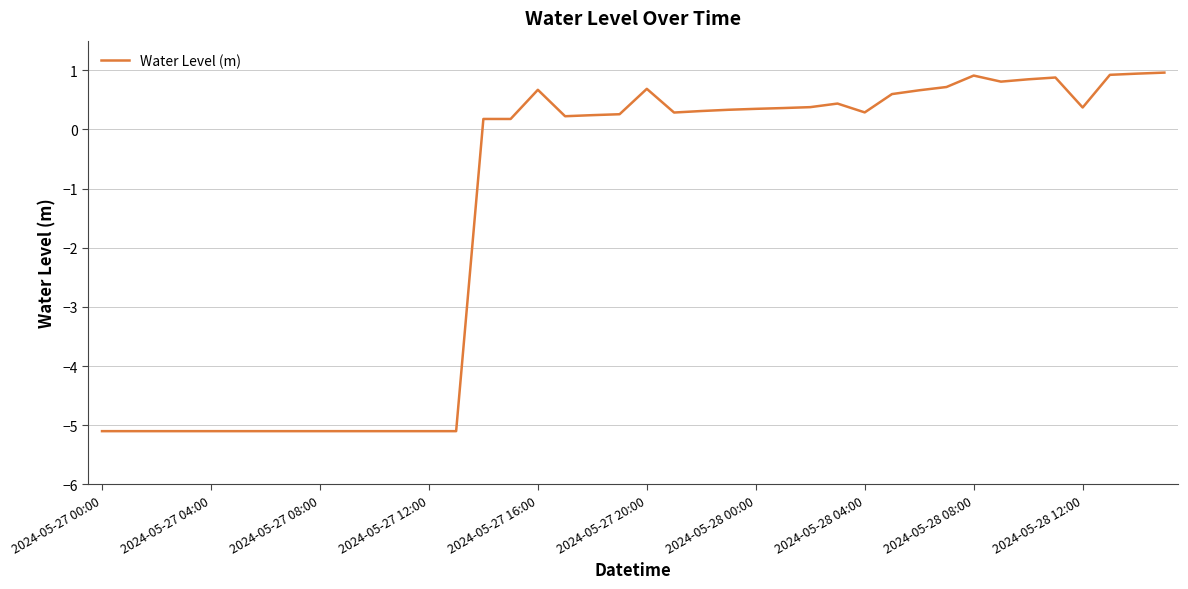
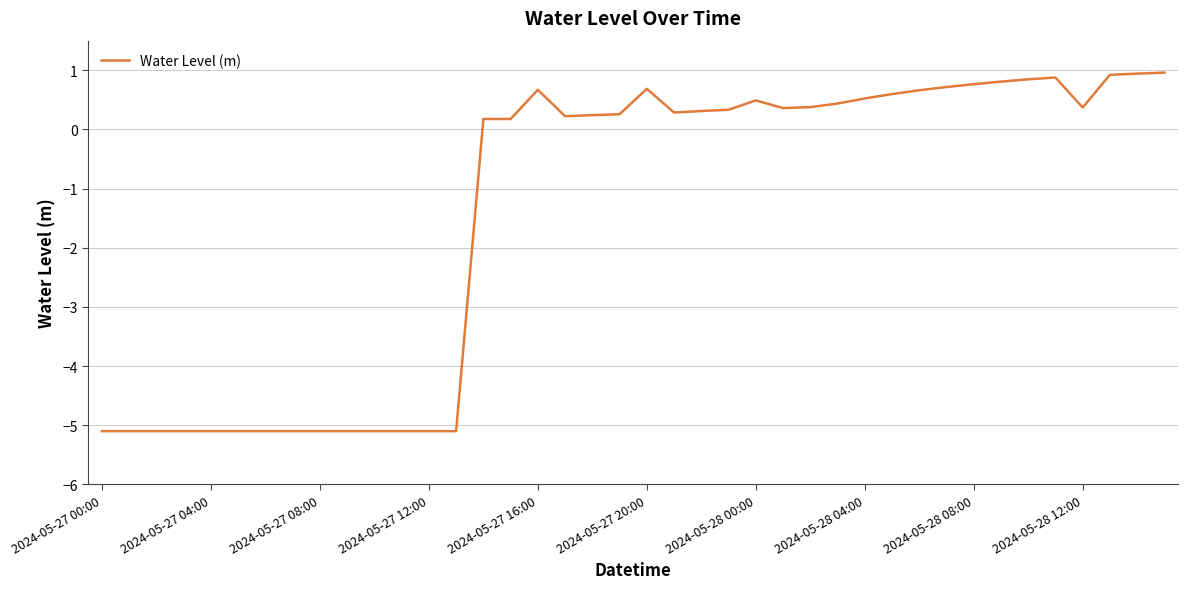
2024-05-28 00:00: 0.3 -> 0.5
2024-05-28 04:00: 0.3 -> 0.5
2024-05-28 08:00: 0.9 -> 0.8
